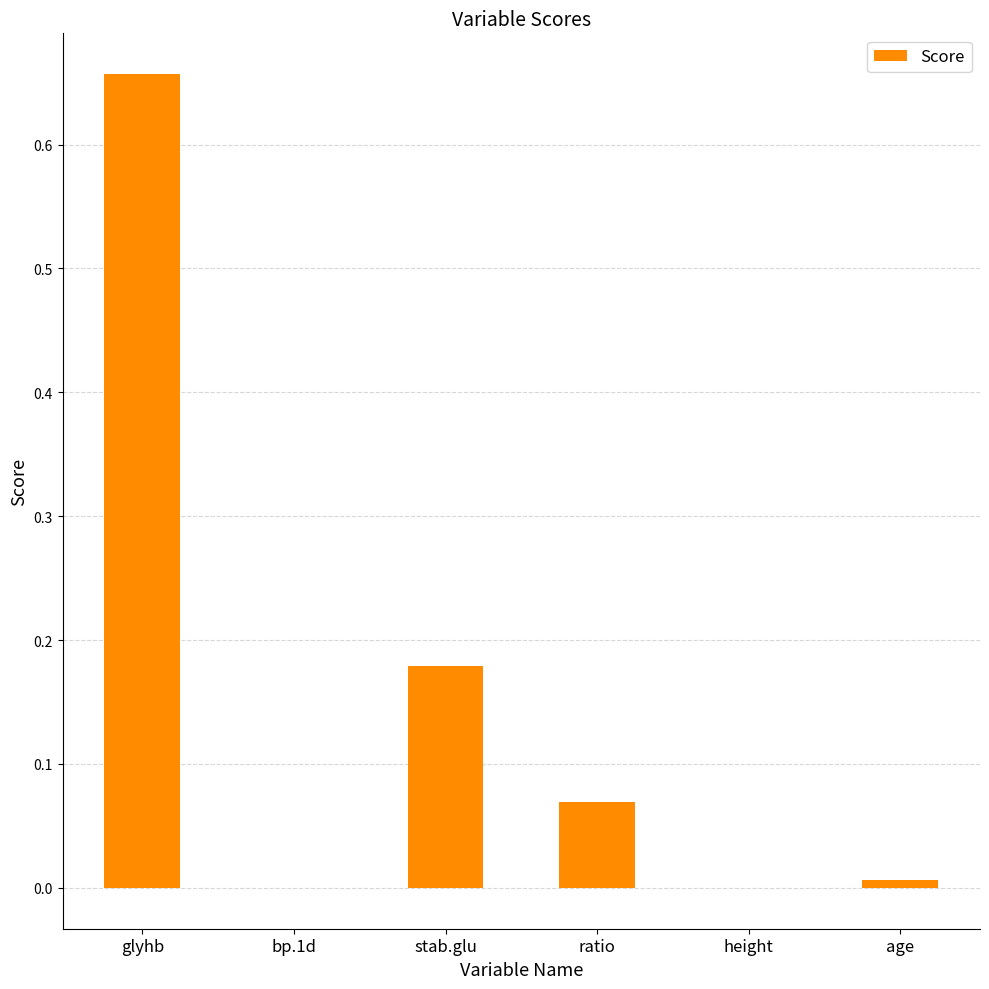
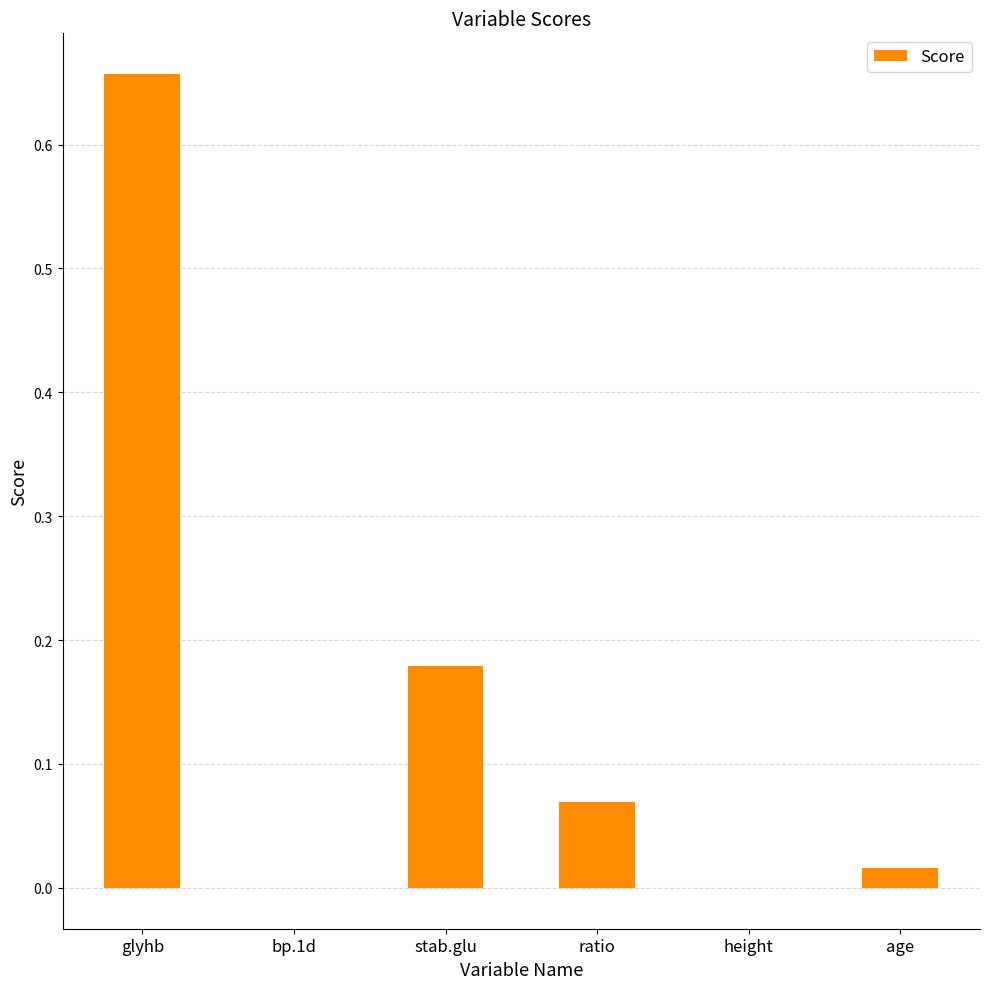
age: 0.006 -> 0.016
